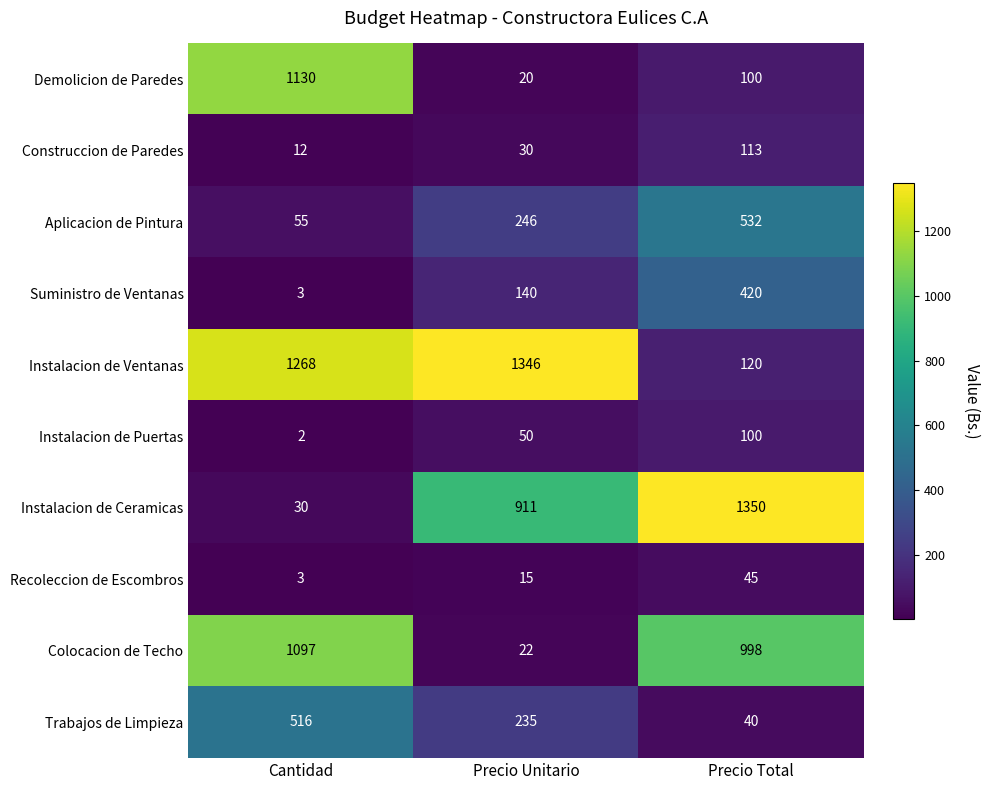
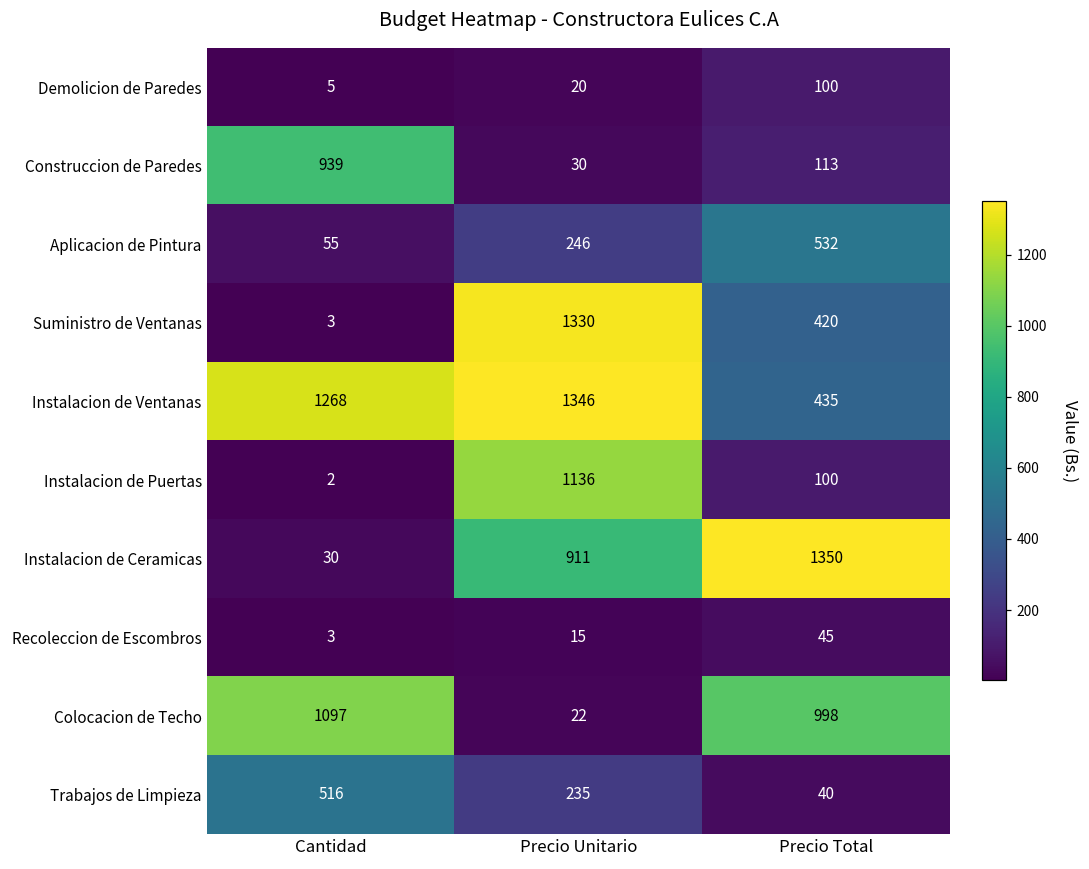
Demolicion de Paredes, Cantidad: 1130 -> 5
Construccion de Paredes, Cantidad: 12 -> 939
Suministro de Ventanas, Precio Unitario: 140 -> 1330
Instalacion de Ventanas, Precio Total: 120 -> 435
Instalacion de Puertas, Precio Unitario: 50 -> 1136
